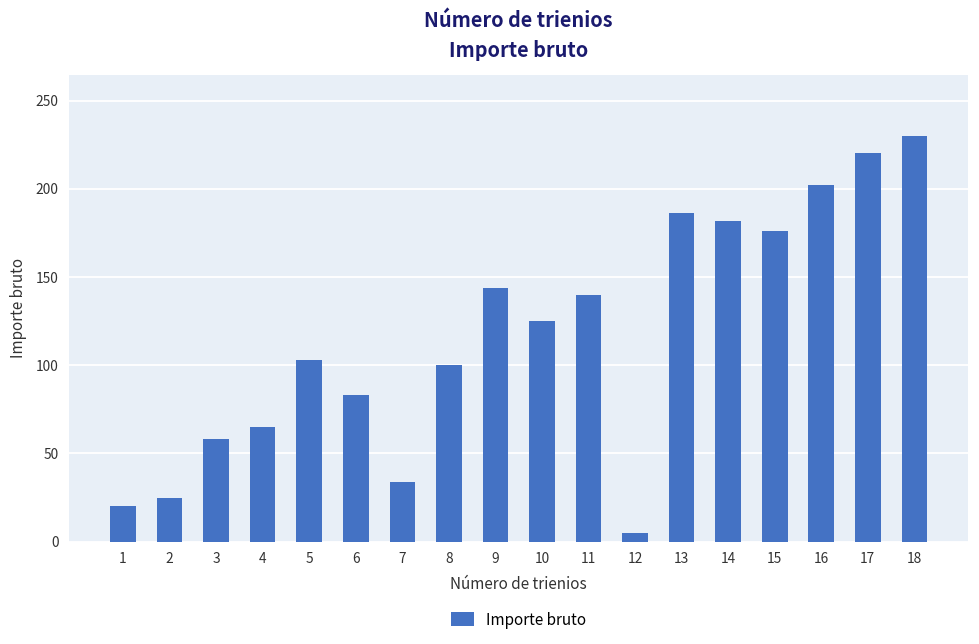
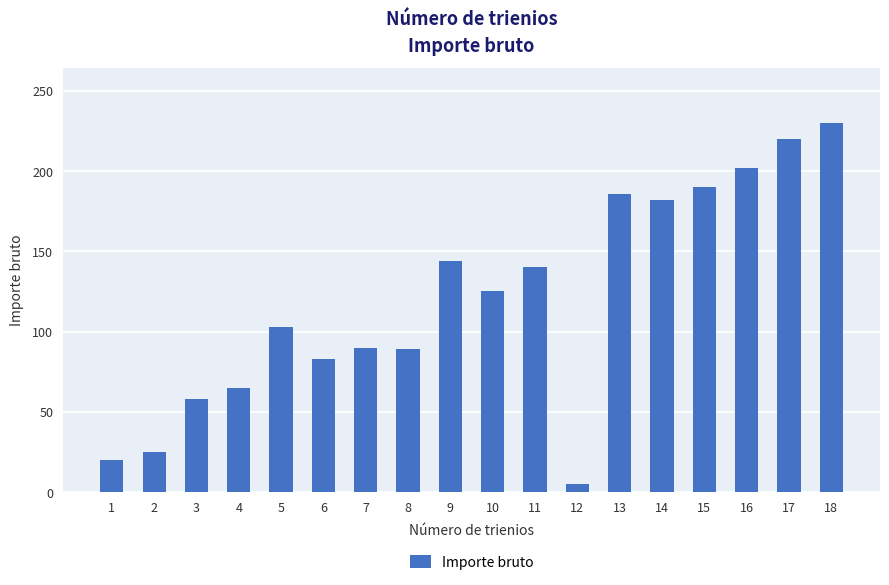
7: 34 -> 90
8: 100 -> 89
15: 176 -> 190
